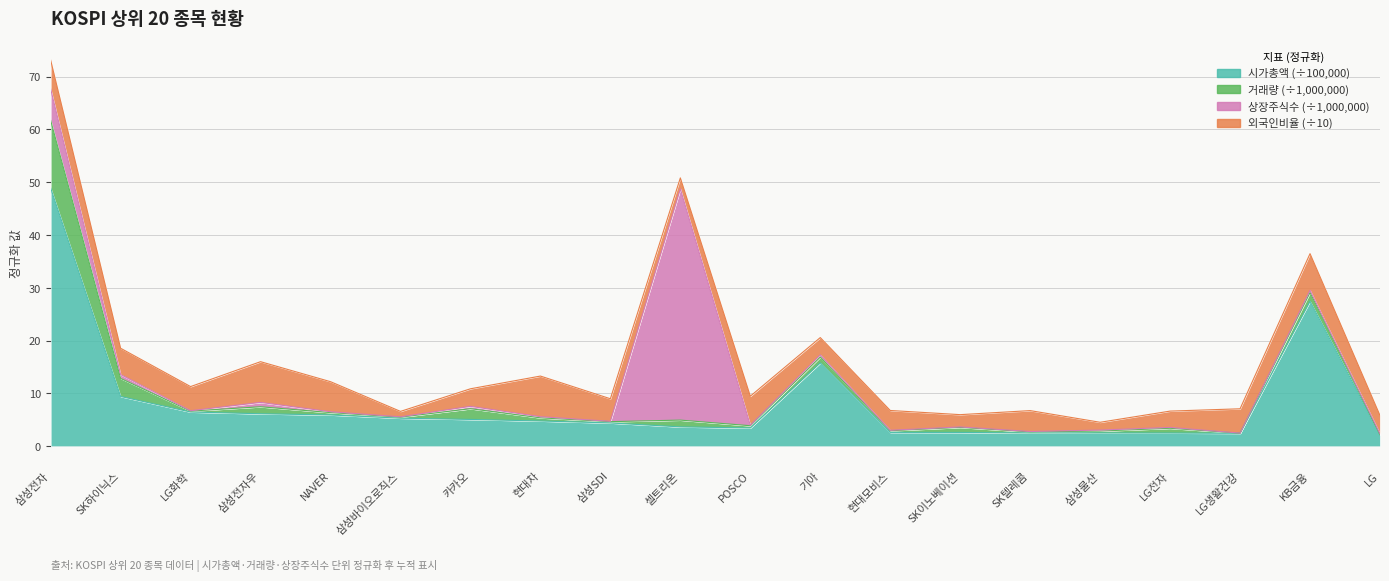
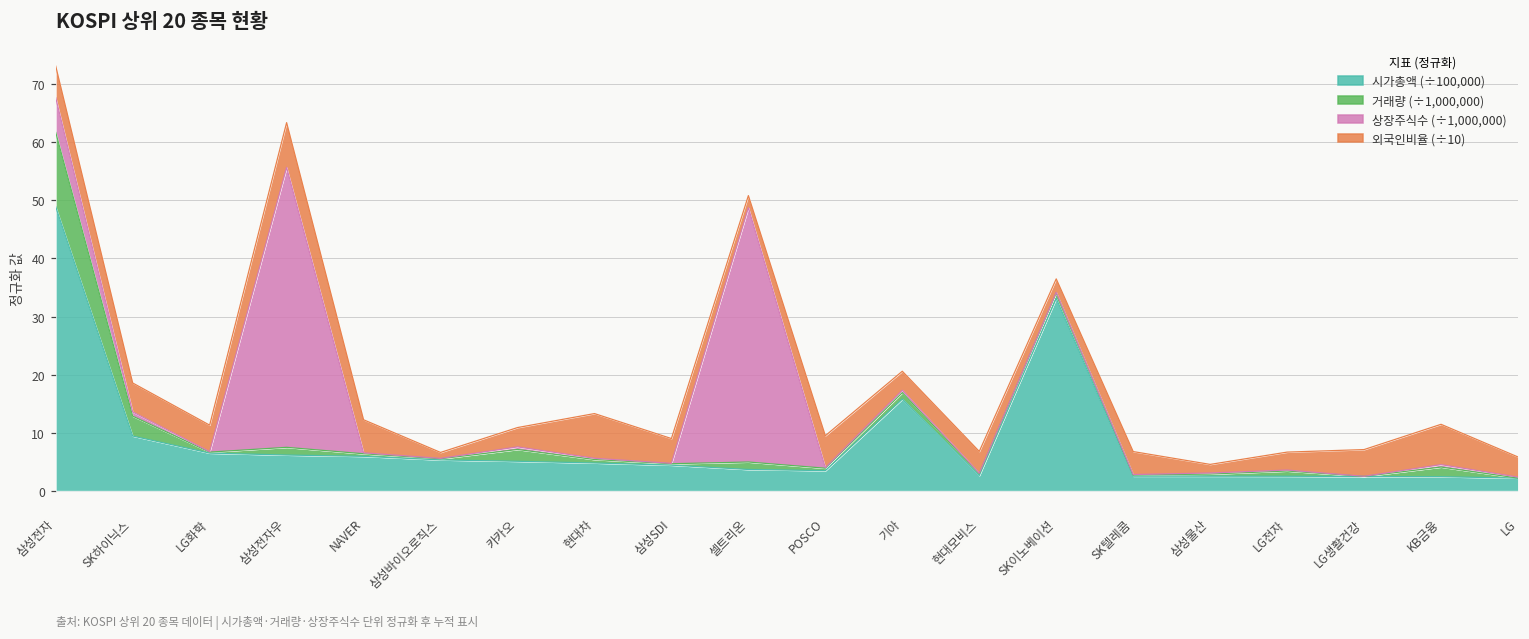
상장주식수 (÷1,000,000), 삼성전자우: 1 -> 48
시가총액 (÷100,000), SK이노베이션: 3 -> 33
시가총액 (÷100,000), KB금융: 27 -> 2
